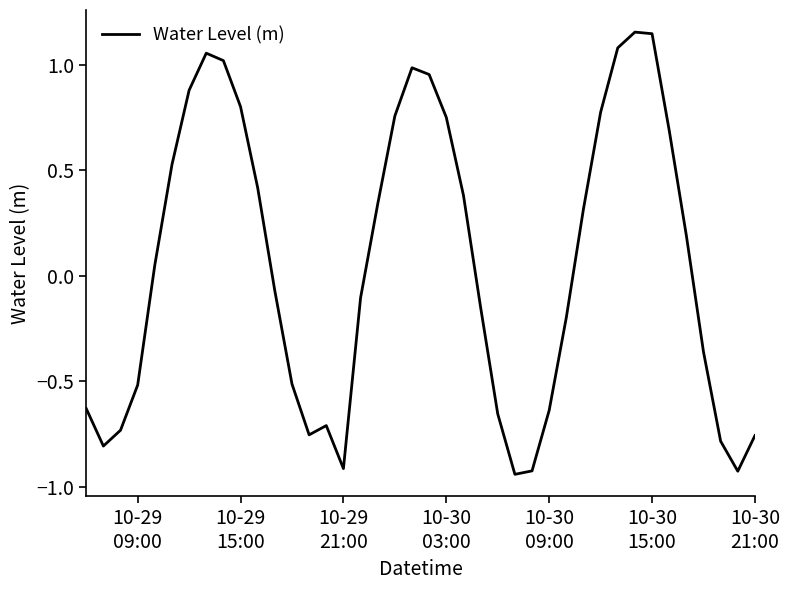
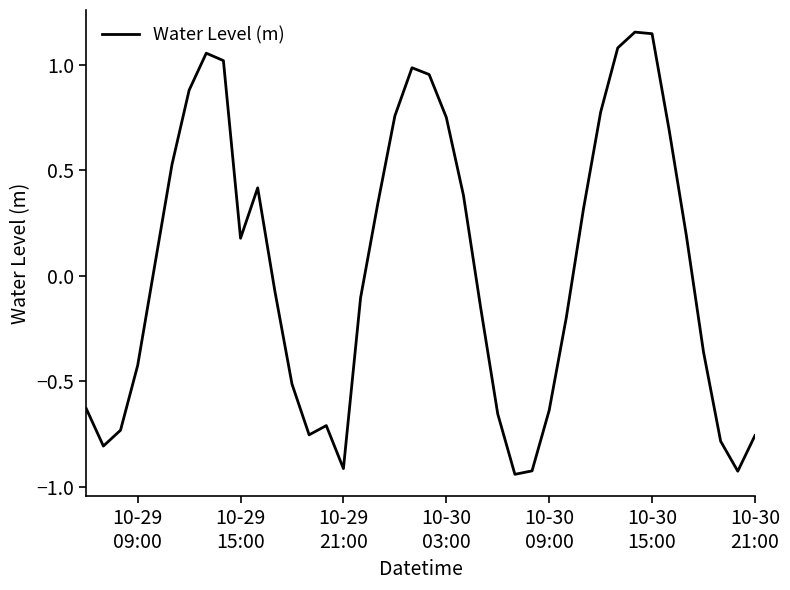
10-29 09:00: -0.52 -> -0.42
10-29 15:00: 0.80 -> 0.18
